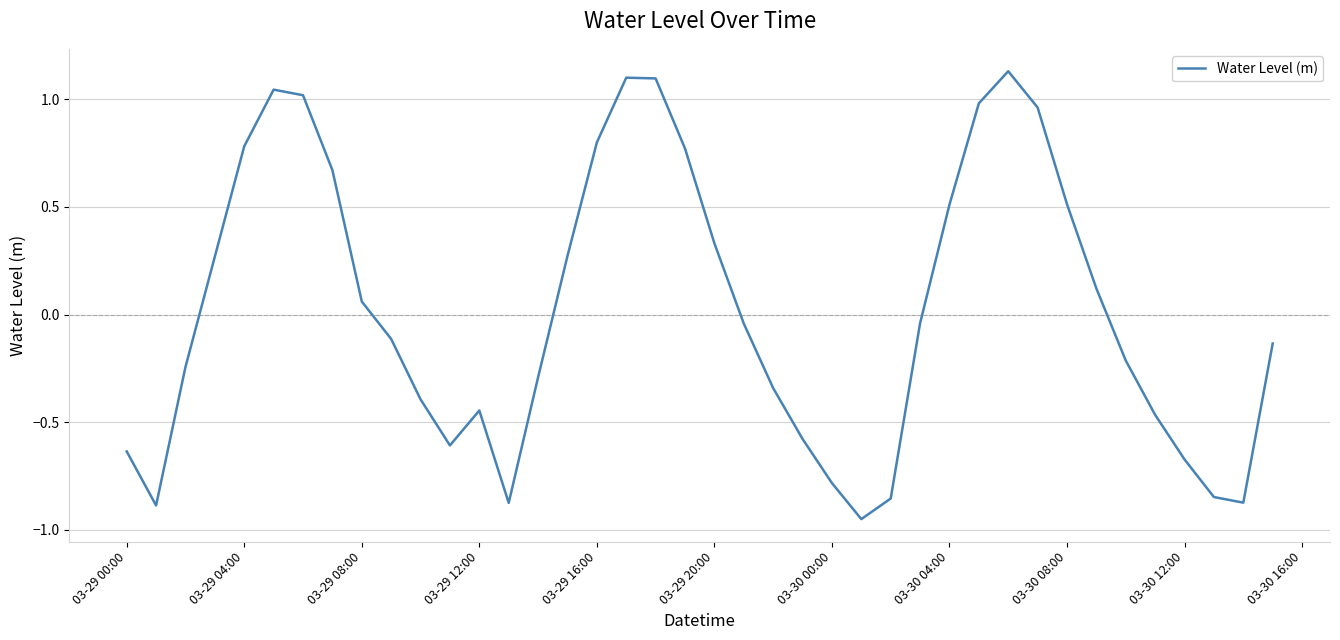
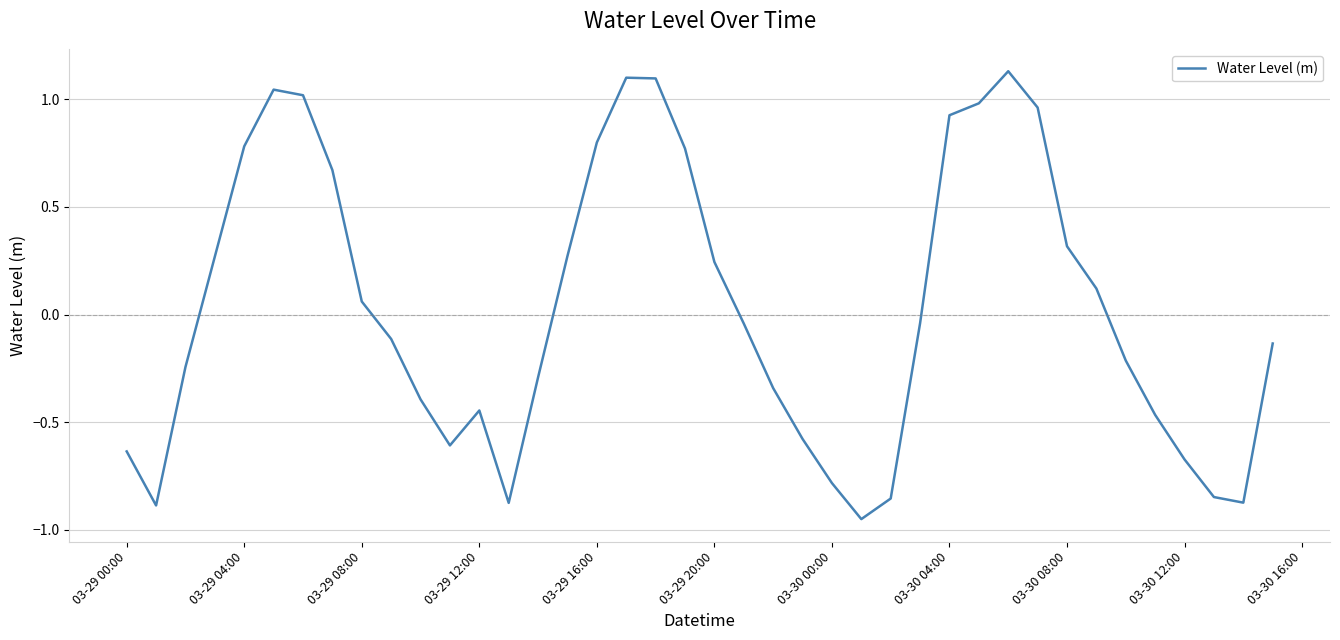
03-29 20:00: 0.33 -> 0.24
03-30 04:00: 0.51 -> 0.93
03-30 08:00: 0.51 -> 0.32
